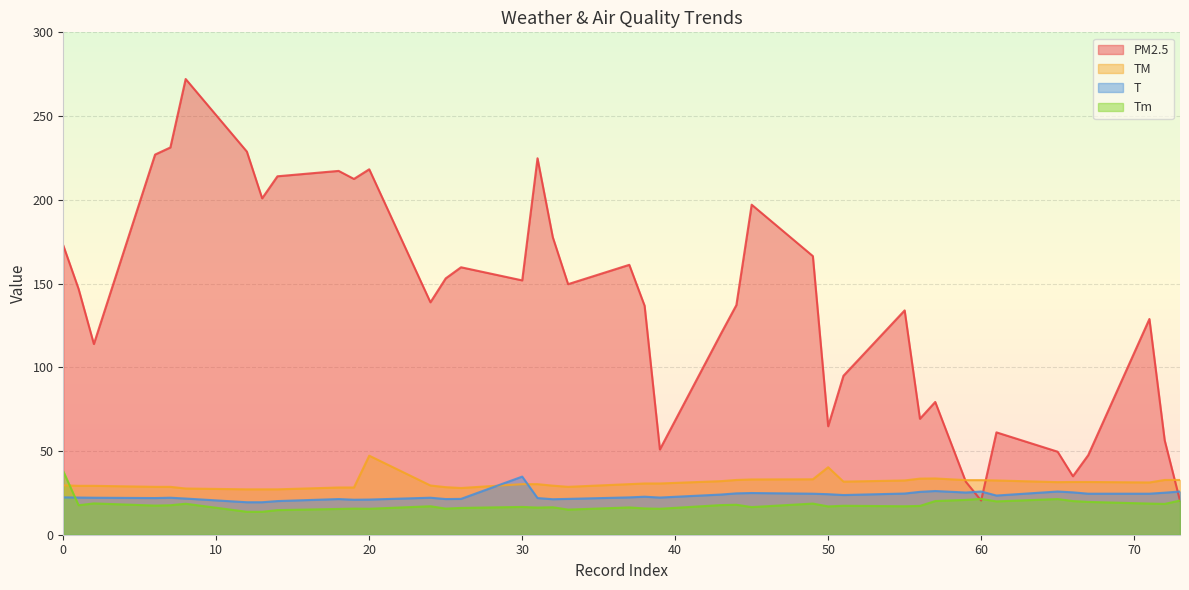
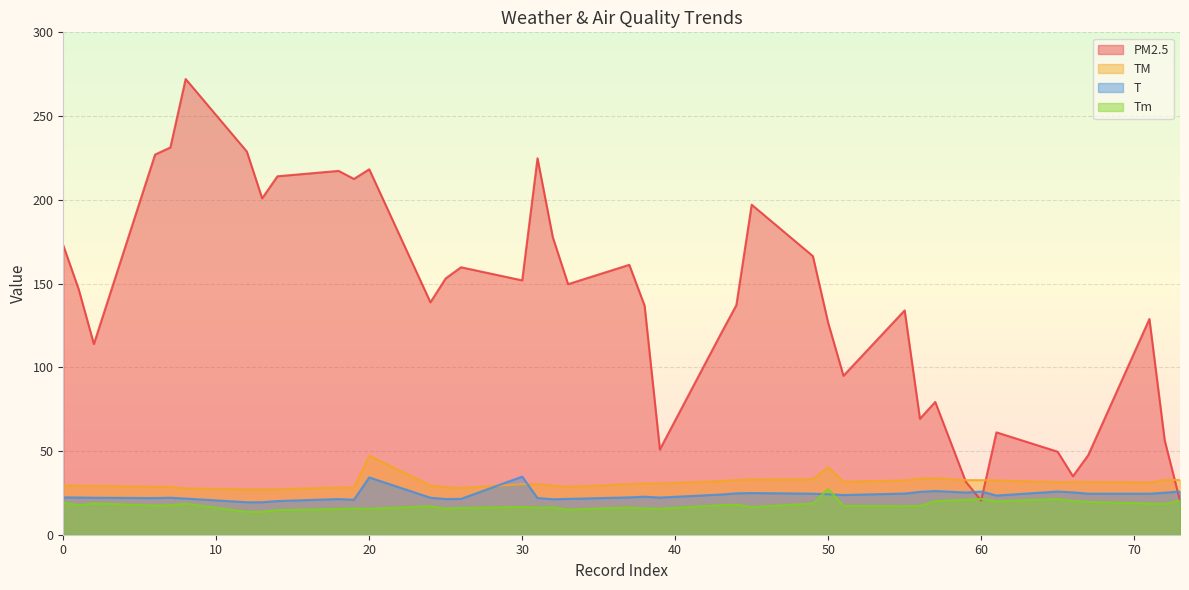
Tm, 0: 38 -> 19
T, 20: 21 -> 34
PM2.5, 50: 65 -> 127
Tm, 50: 17 -> 27
